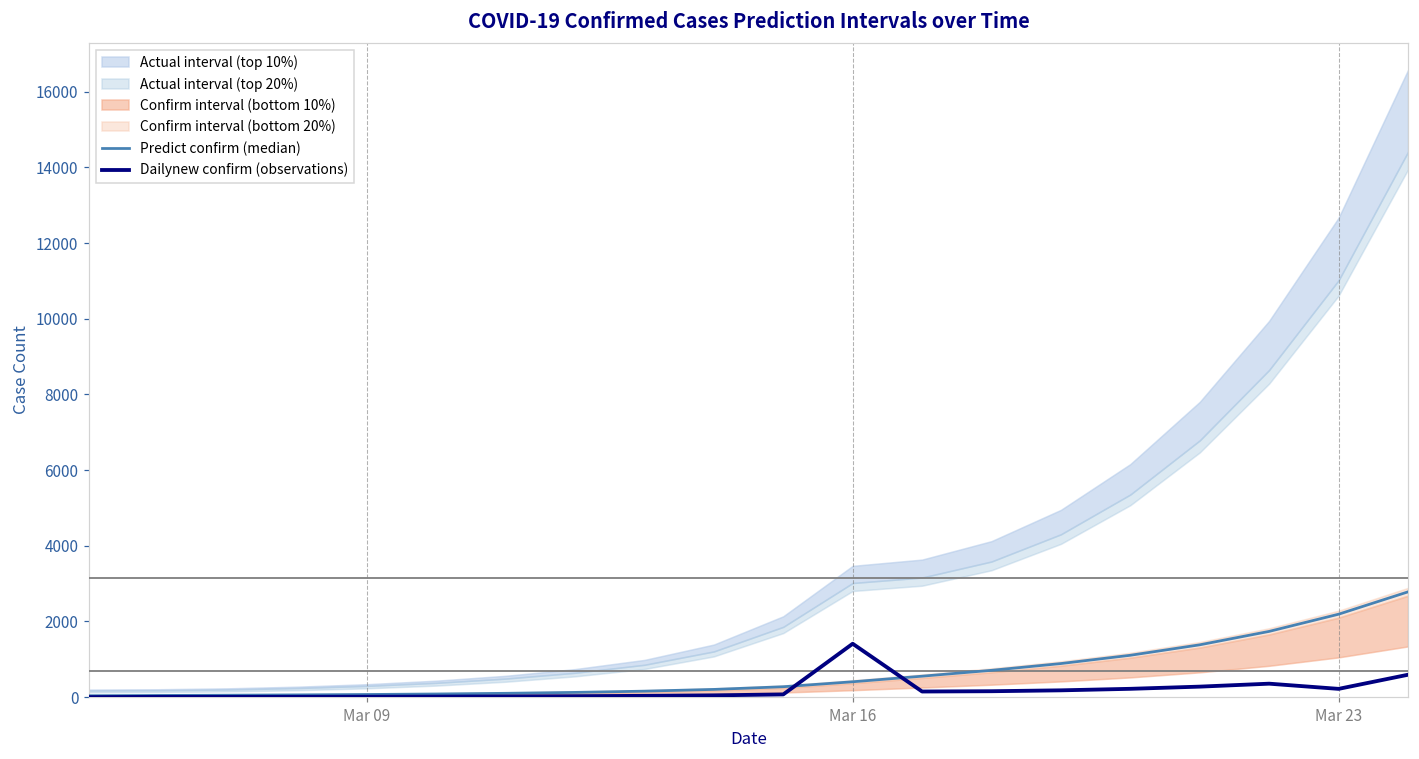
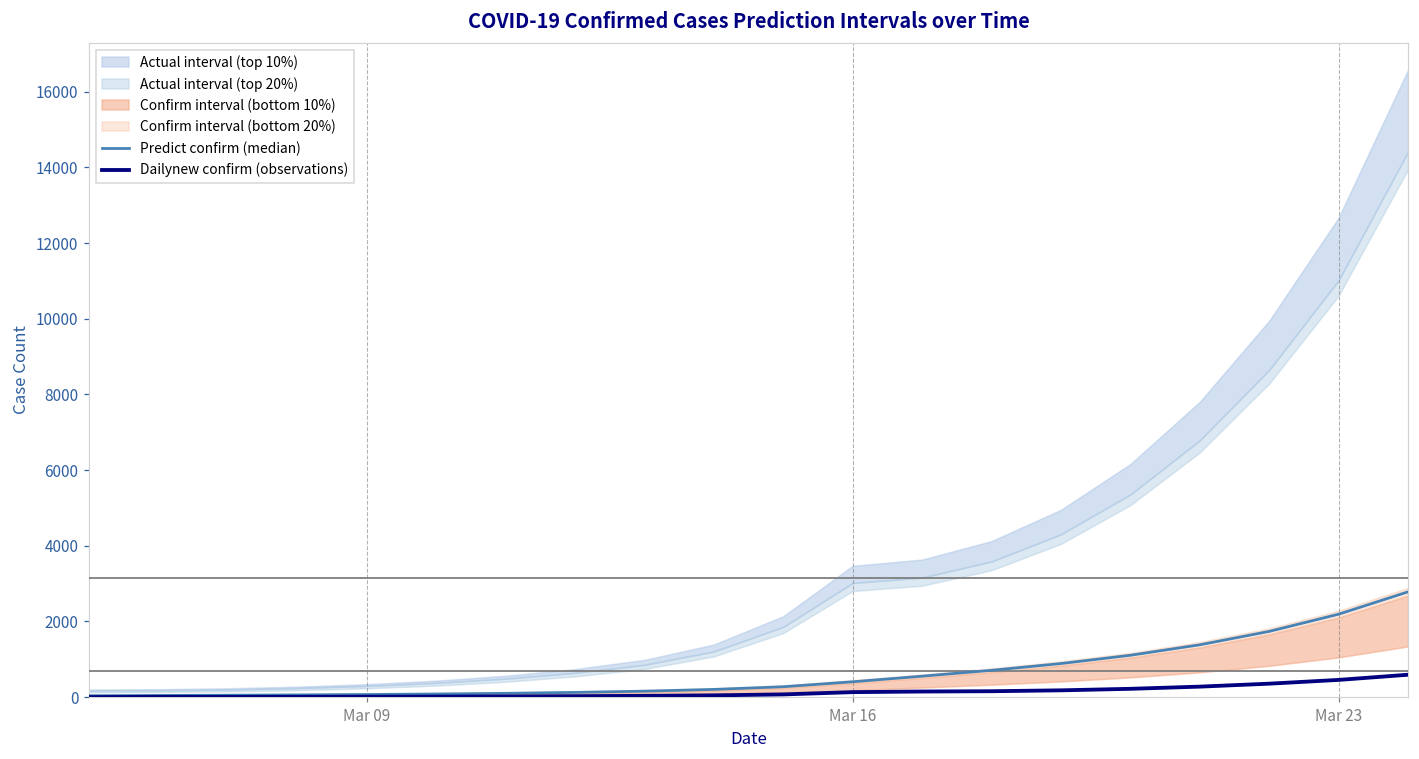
Dailynew confirm (observations), Mar 16: 1400 -> 100
Dailynew confirm (observations), Mar 23: 200 -> 500
